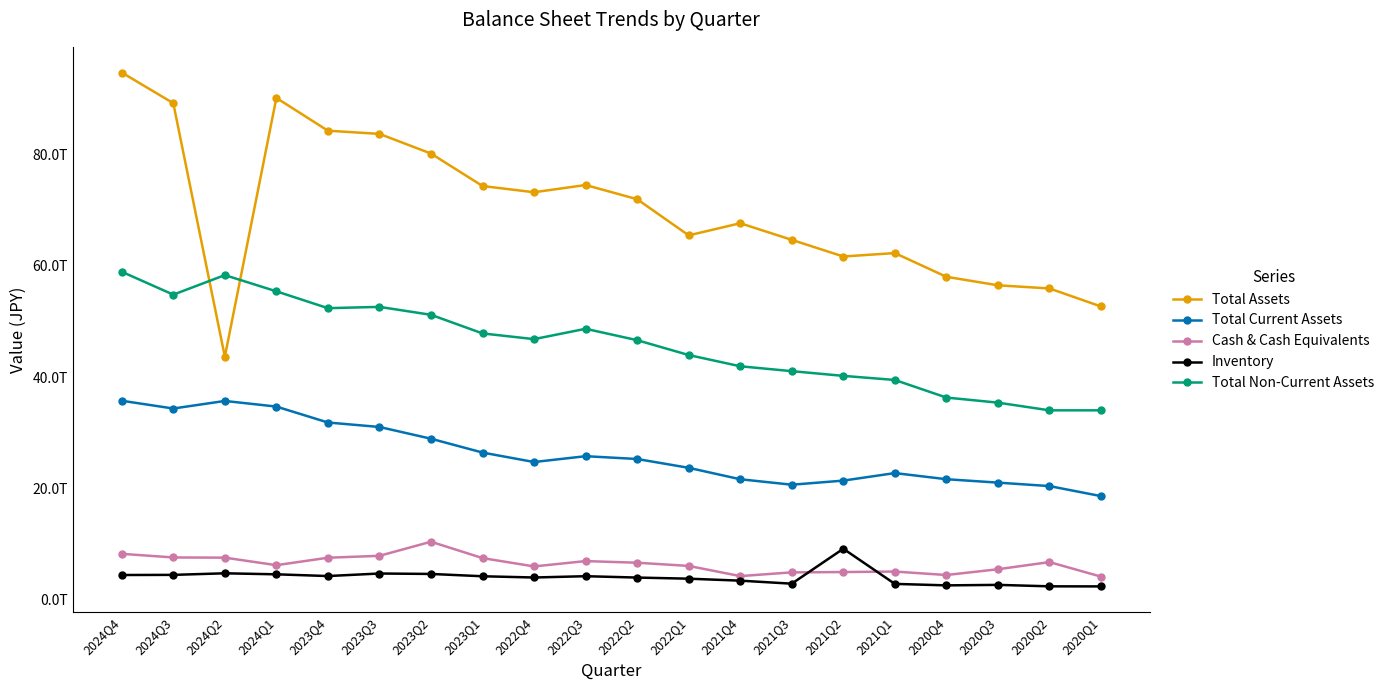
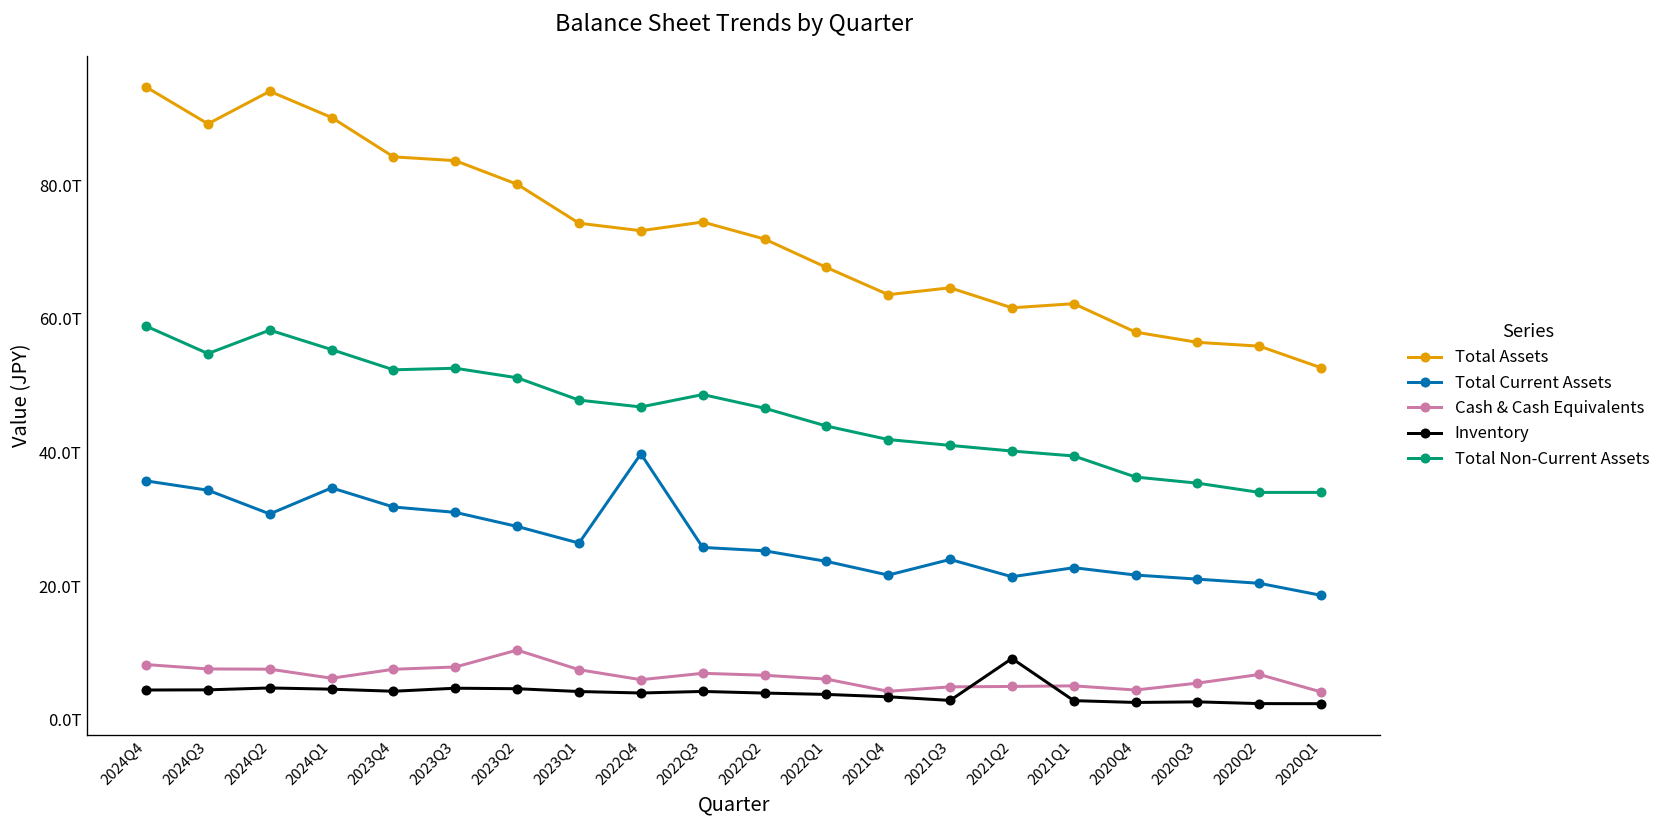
Total Assets, 2024Q2: 44T -> 94T
Total Current Assets, 2024Q2: 36T -> 31T
Total Current Assets, 2022Q4: 25T -> 40T
Total Assets, 2022Q1: 65T -> 68T
Total Assets, 2021Q4: 68T -> 64T
Total Current Assets, 2021Q3: 21T -> 24T
